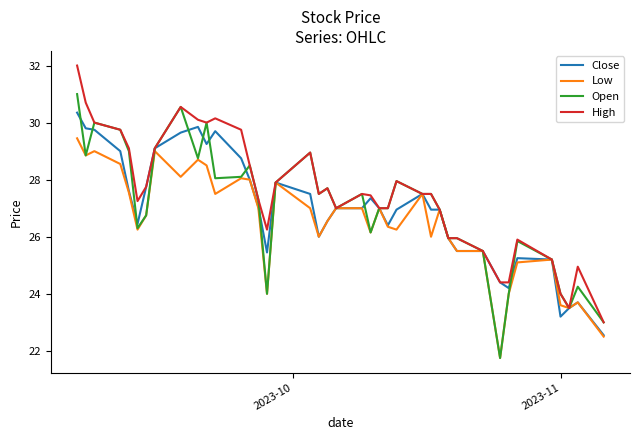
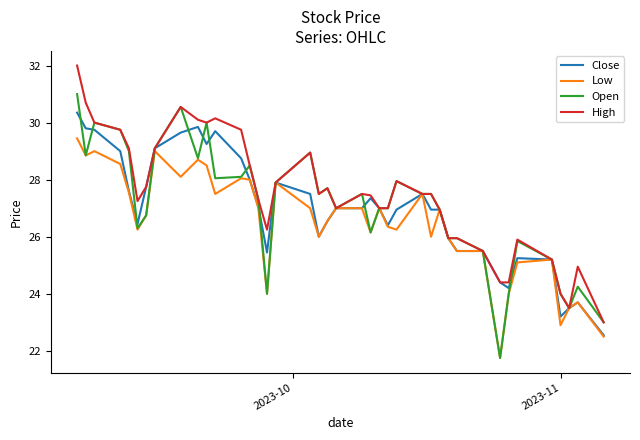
Low, 2023-11: 23.6 -> 22.9
